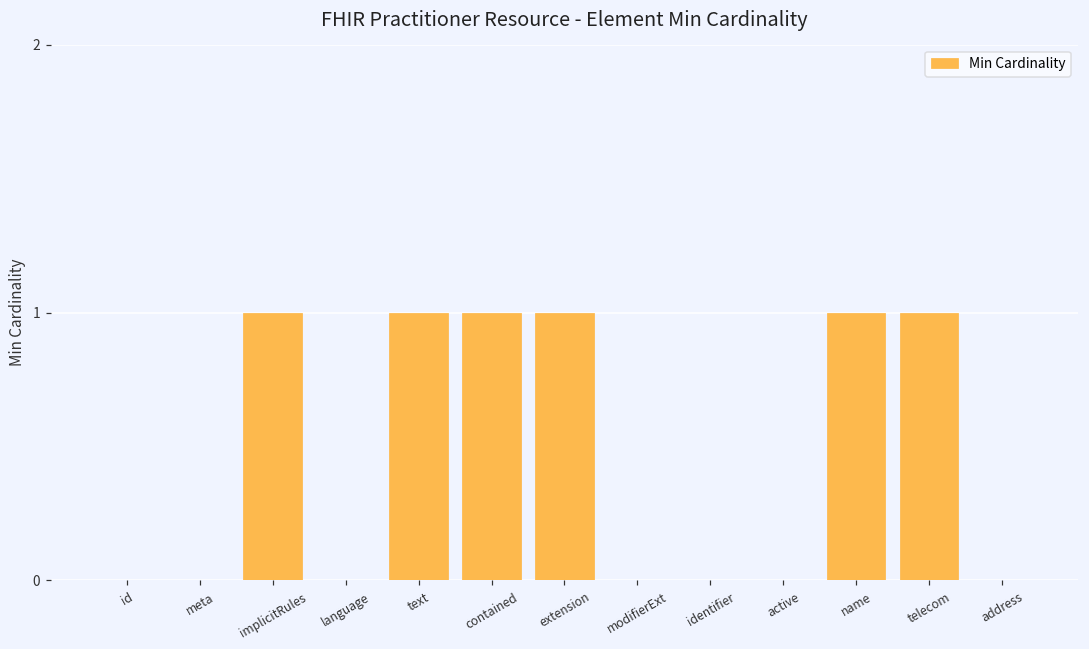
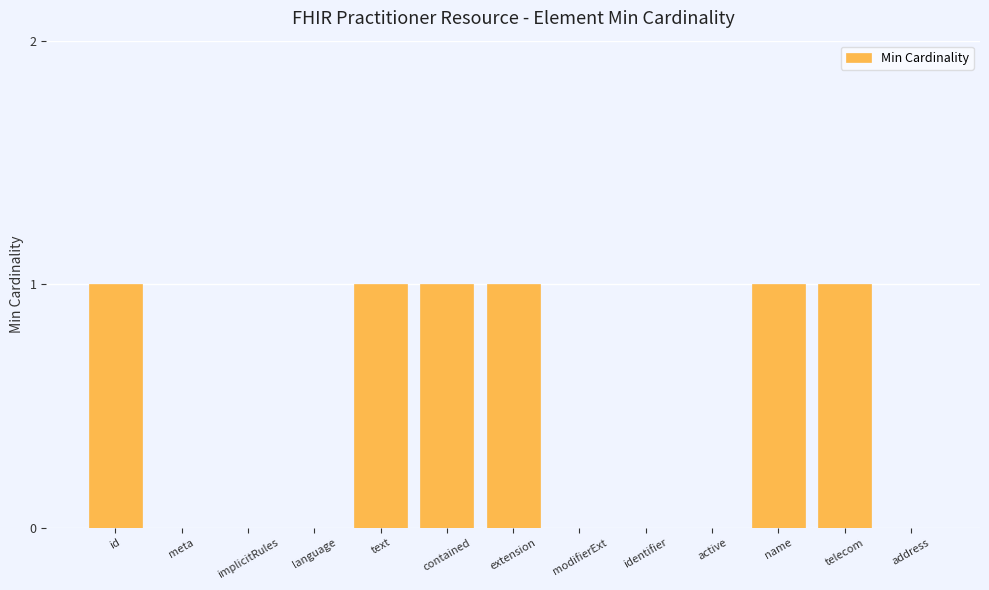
id: 0 -> 1
implicitRules: 1 -> 0
